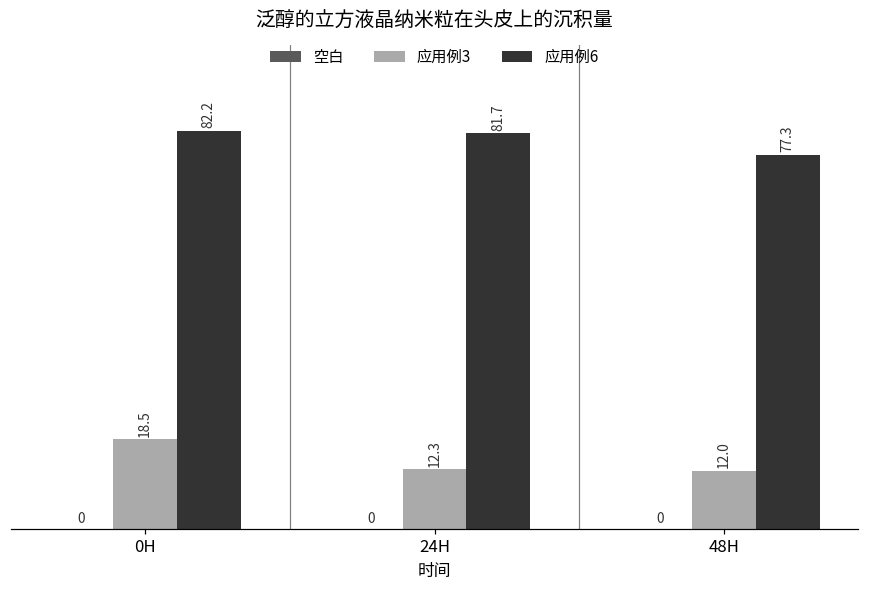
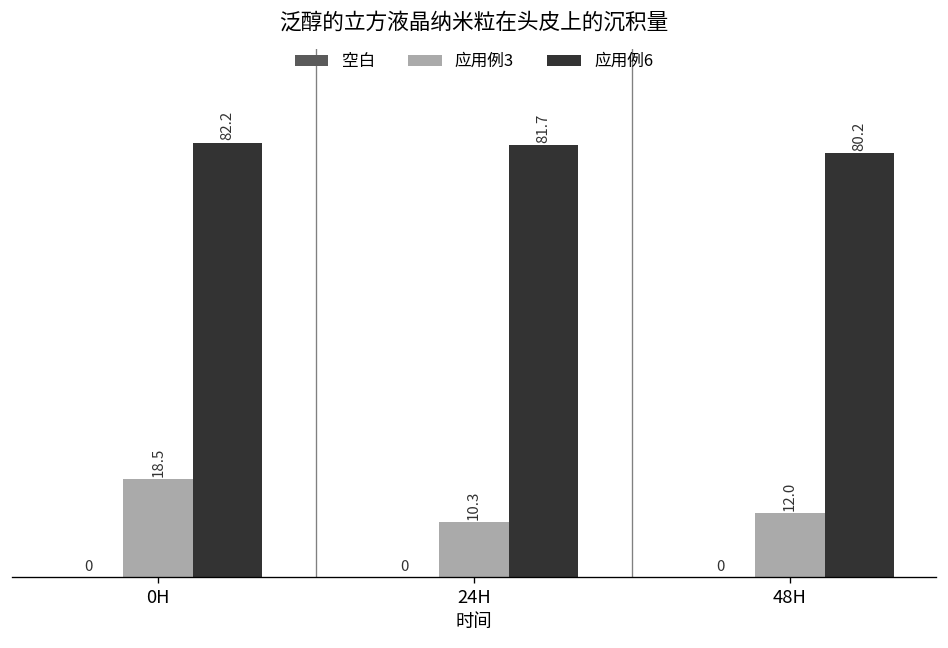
应用例3, 24H: 12.3 -> 10.3
应用例6, 48H: 77.3 -> 80.2
